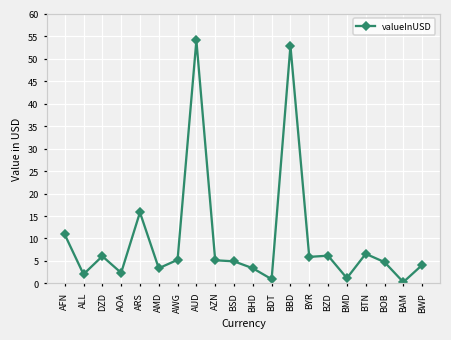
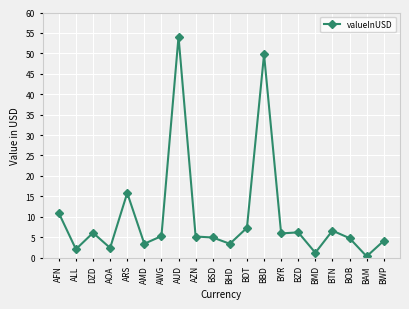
BDT: 1 -> 7
BBD: 53 -> 50
